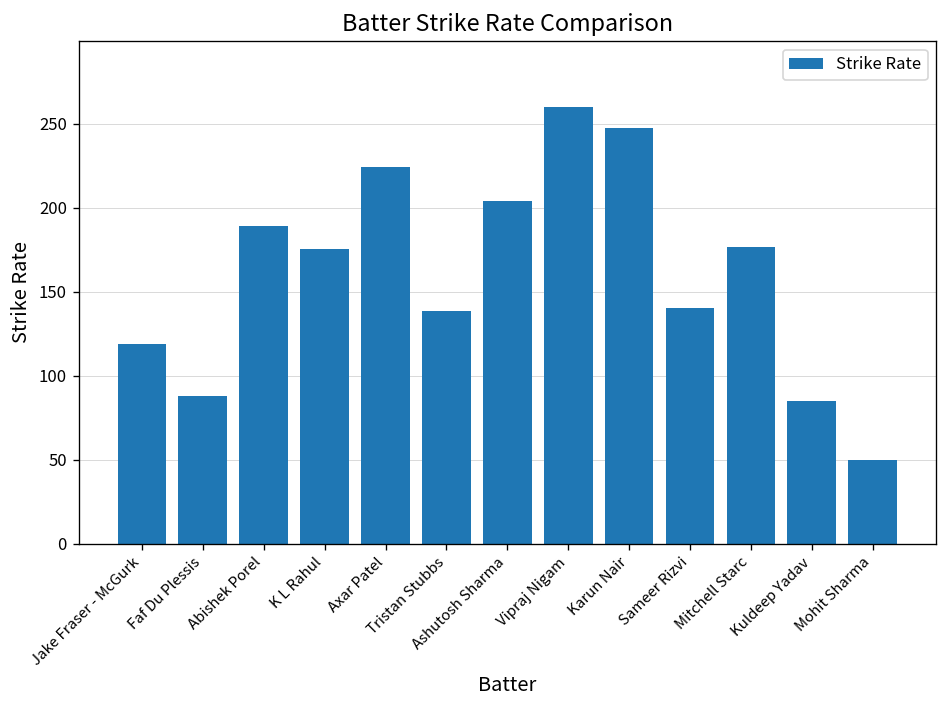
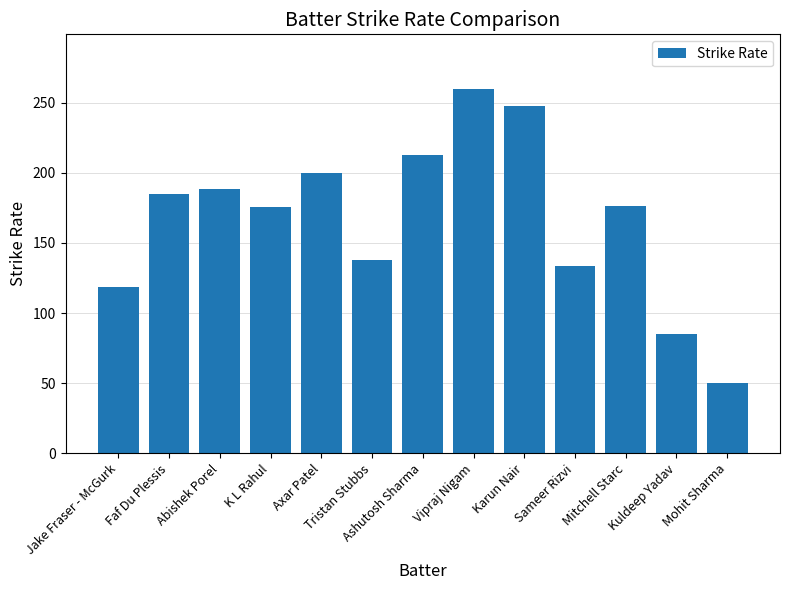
Faf Du Plessis: 88 -> 185
Axar Patel: 224 -> 200
Ashutosh Sharma: 204 -> 213
Sameer Rizvi: 140 -> 133
